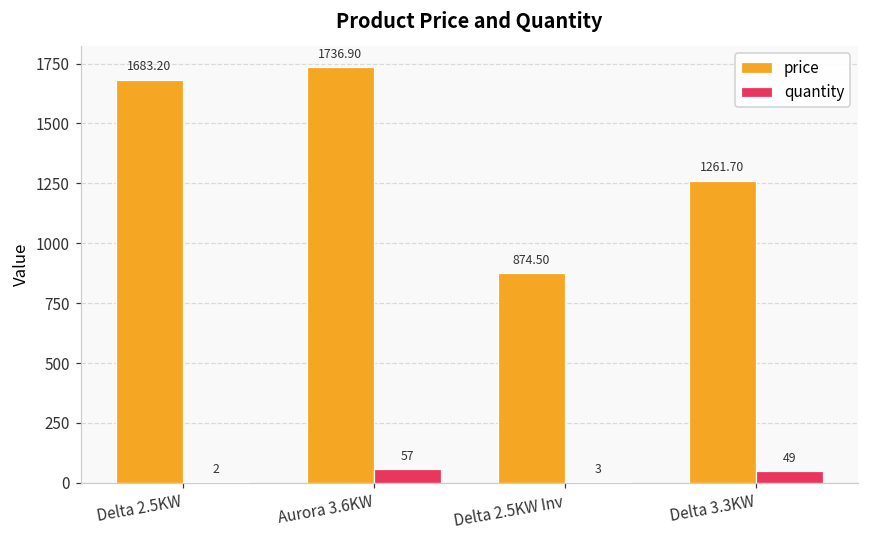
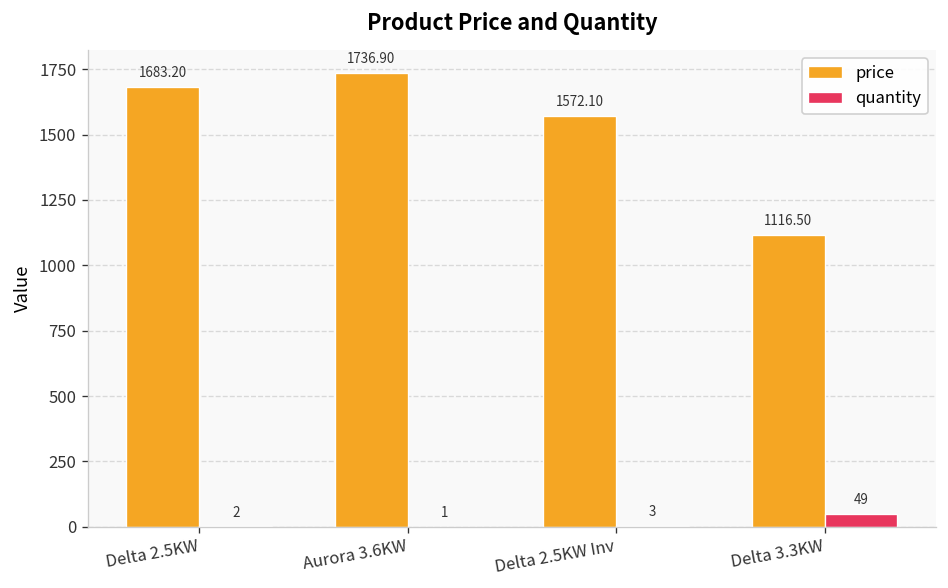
quantity, Aurora 3.6KW: 57 -> 1
price, Delta 2.5KW Inv: 874.50 -> 1572.10
price, Delta 3.3KW: 1261.70 -> 1116.50
